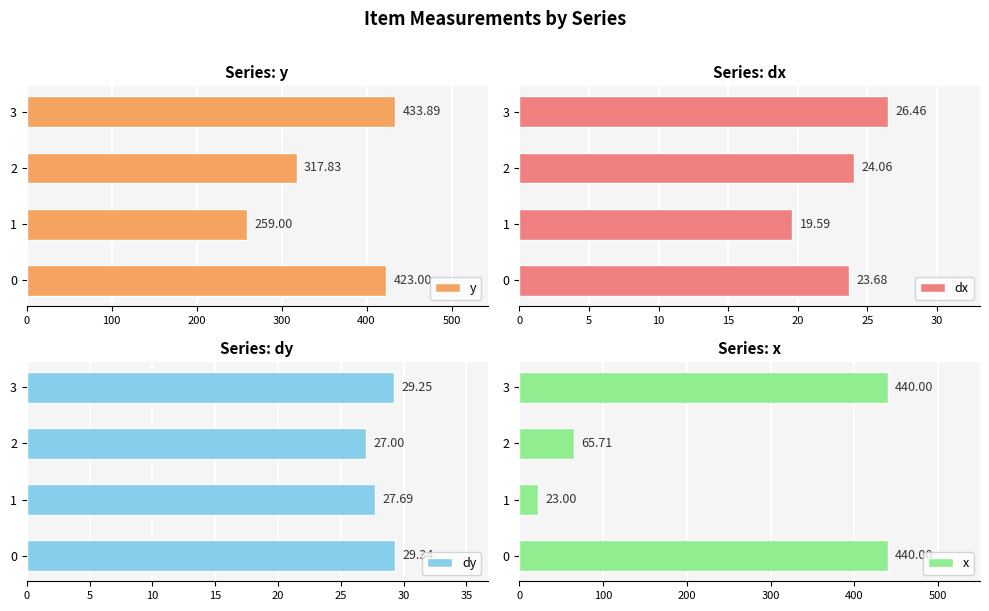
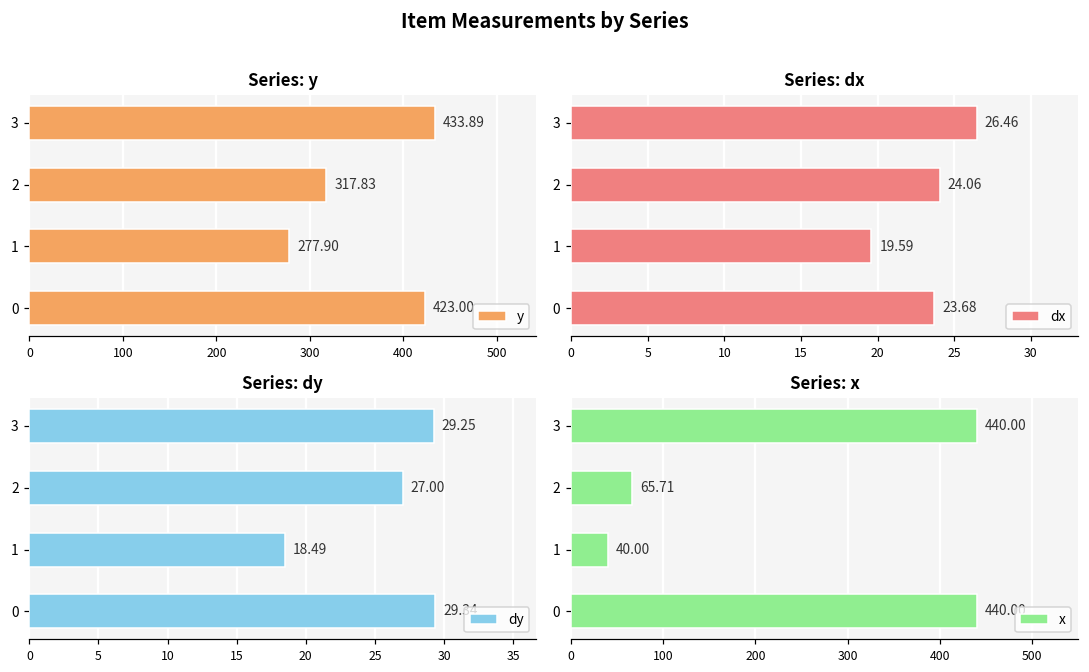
Series: y, 1: 259.00 -> 277.90
Series: dy, 1: 27.69 -> 18.49
Series: x, 1: 23.00 -> 40.00
